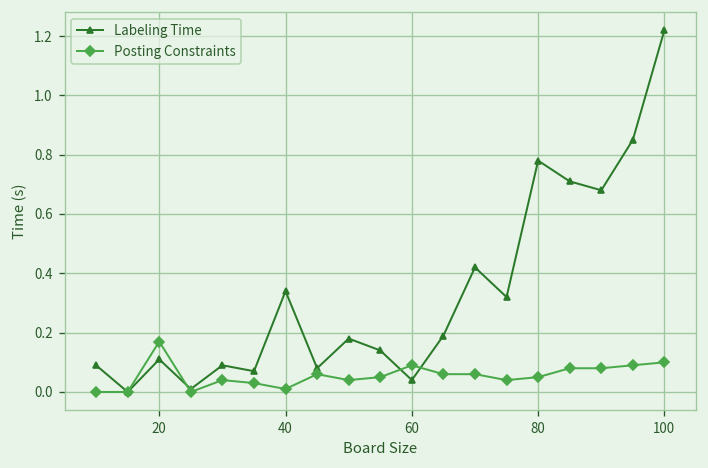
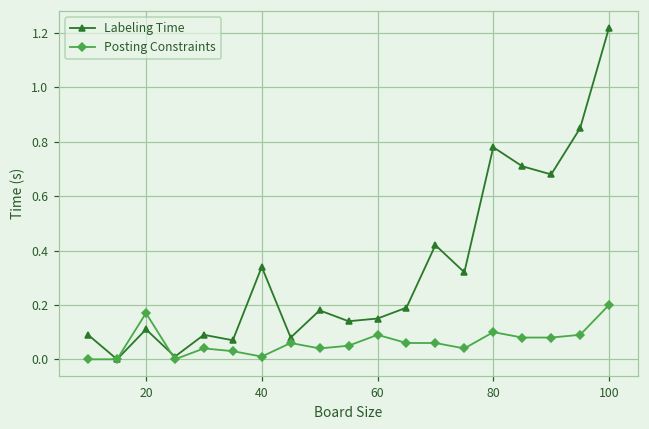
Labeling Time, 60: 0.04 -> 0.15
Posting Constraints, 80: 0.05 -> 0.10
Posting Constraints, 100: 0.1 -> 0.2
